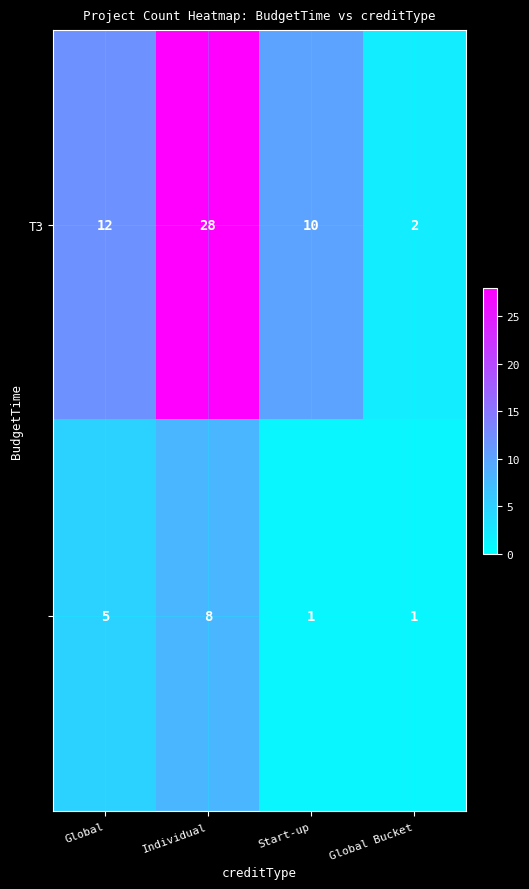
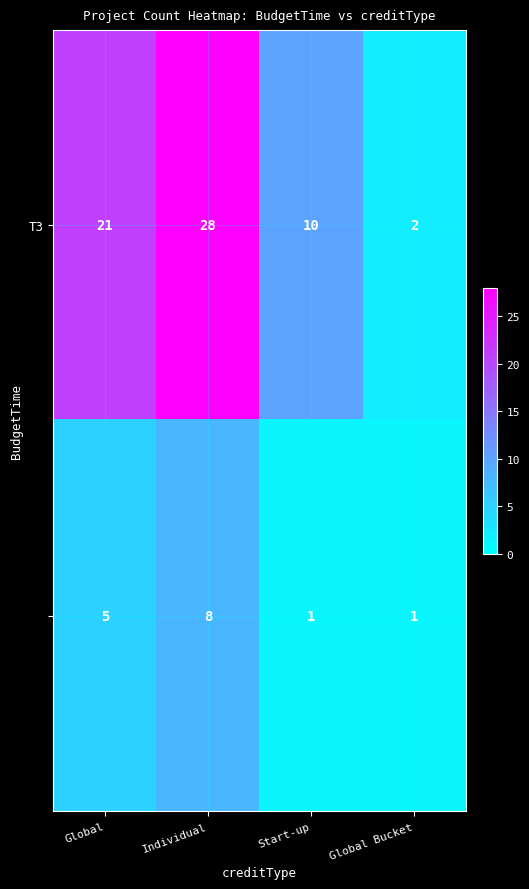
T3, Global: 12 -> 21
